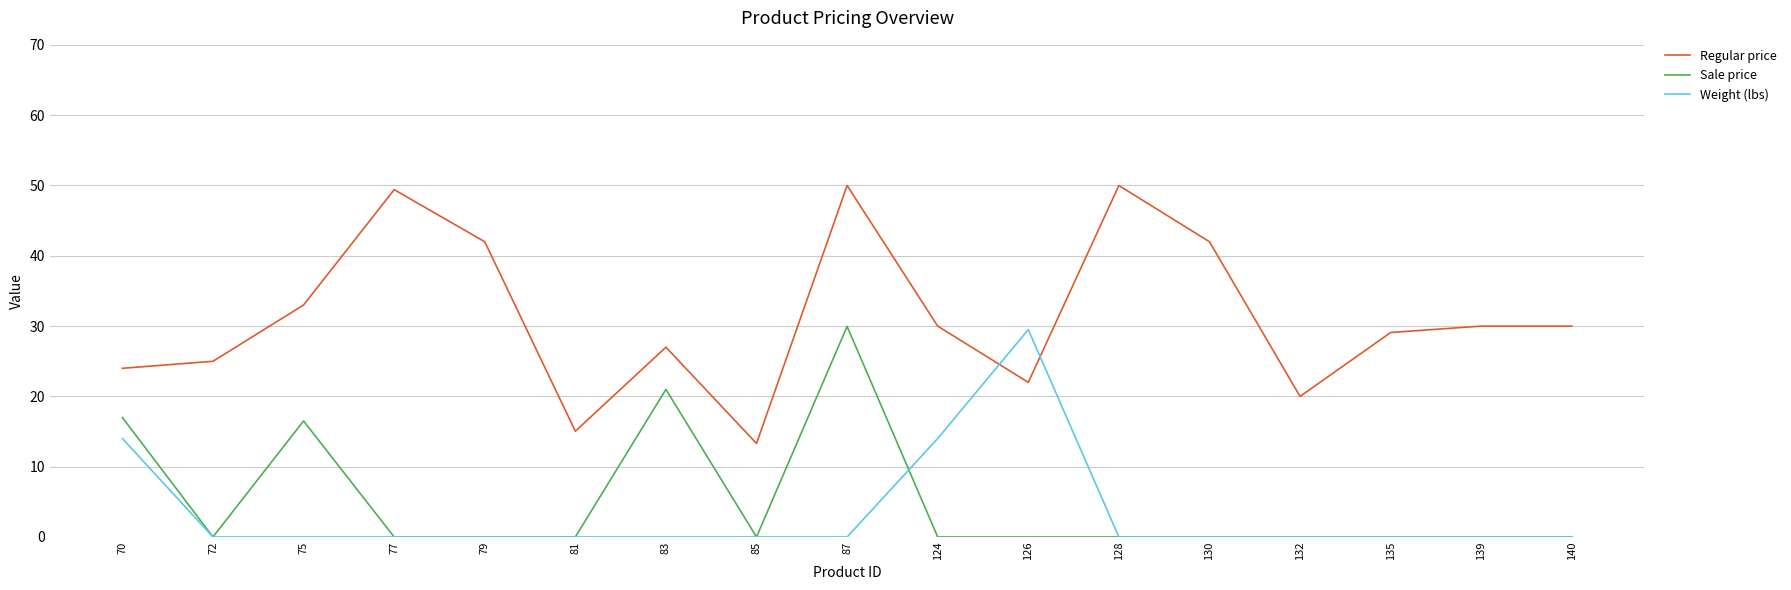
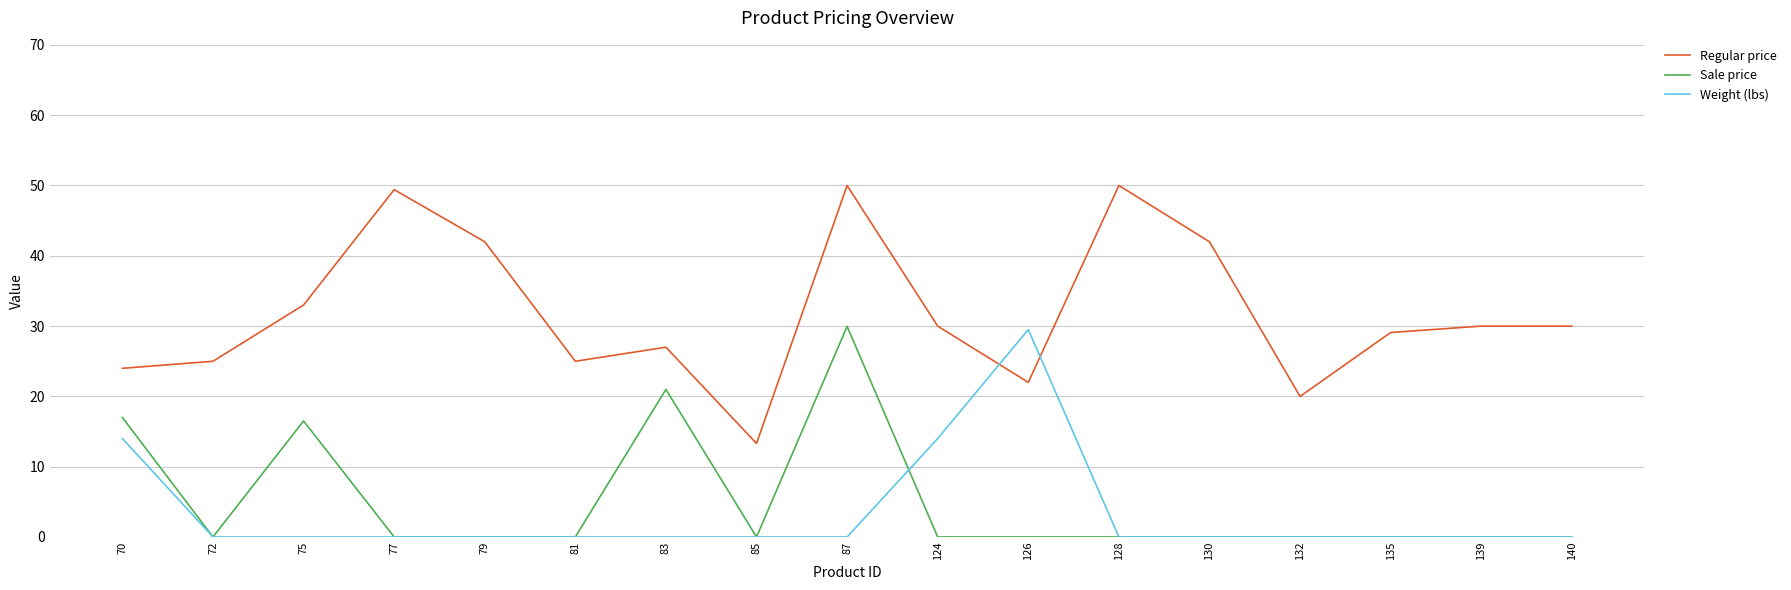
Regular price, 81: 15 -> 25
